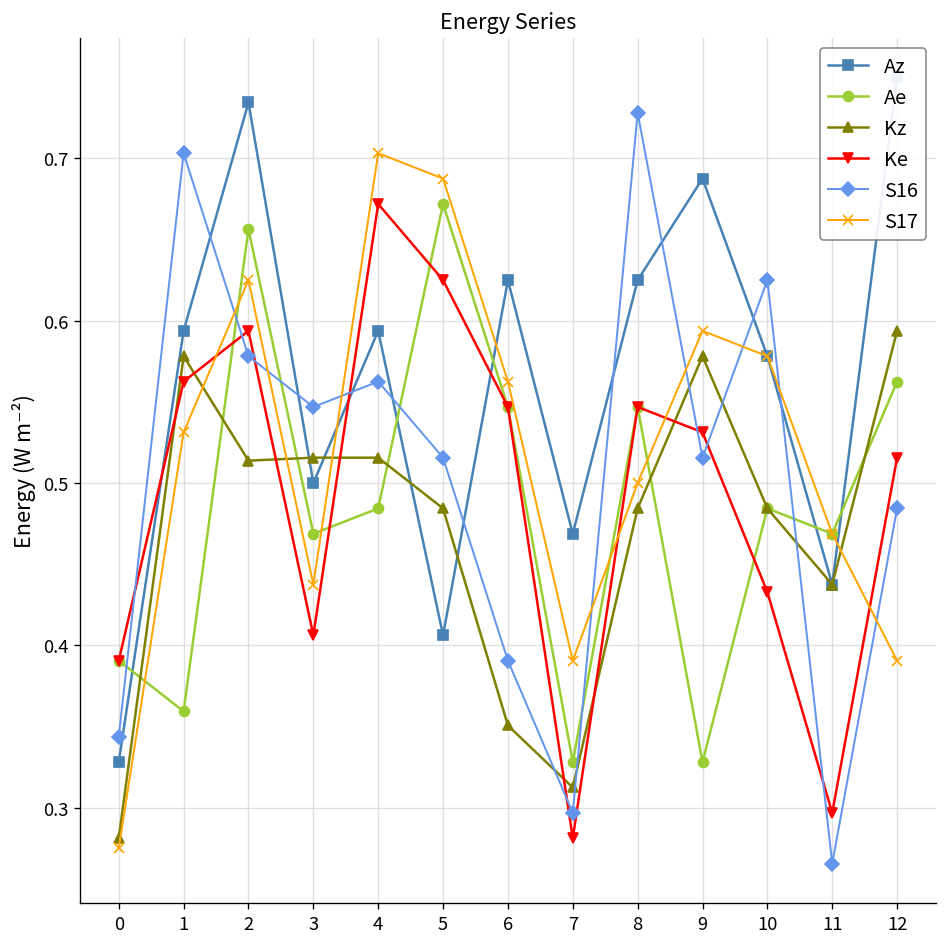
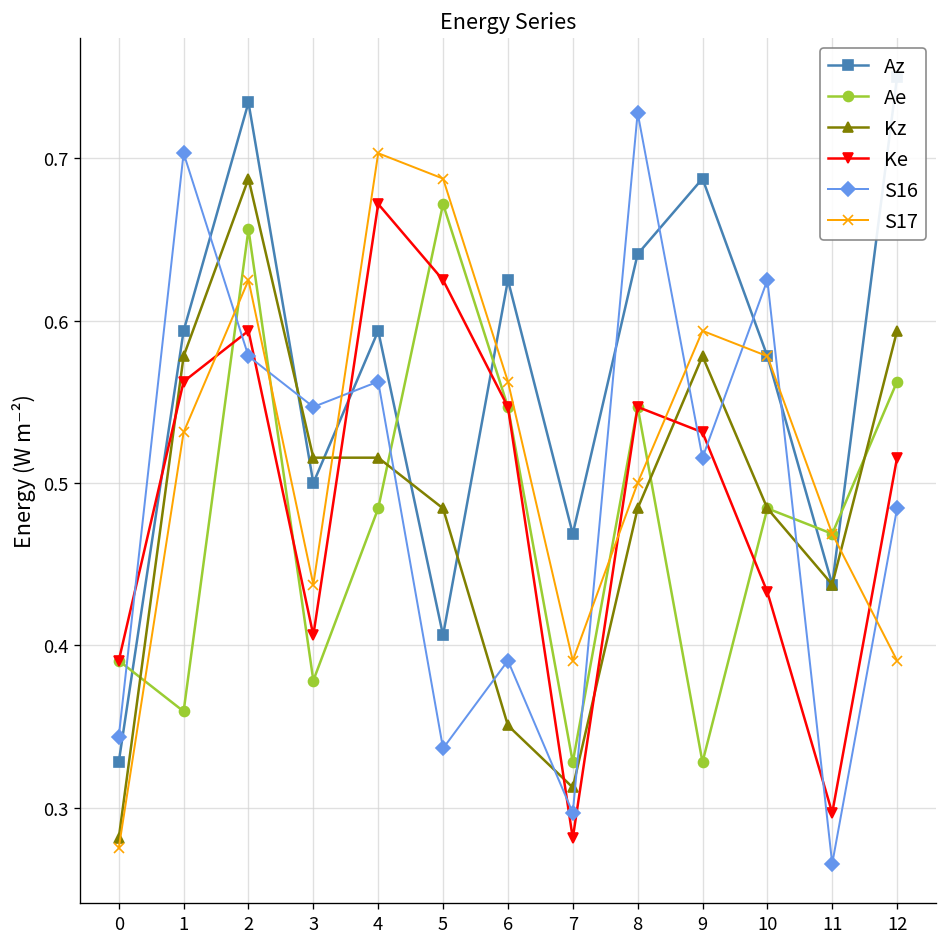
Kz, 2: 0.514 -> 0.688
Ae, 3: 0.469 -> 0.378
S16, 5: 0.516 -> 0.337
Az, 8: 0.625 -> 0.641
